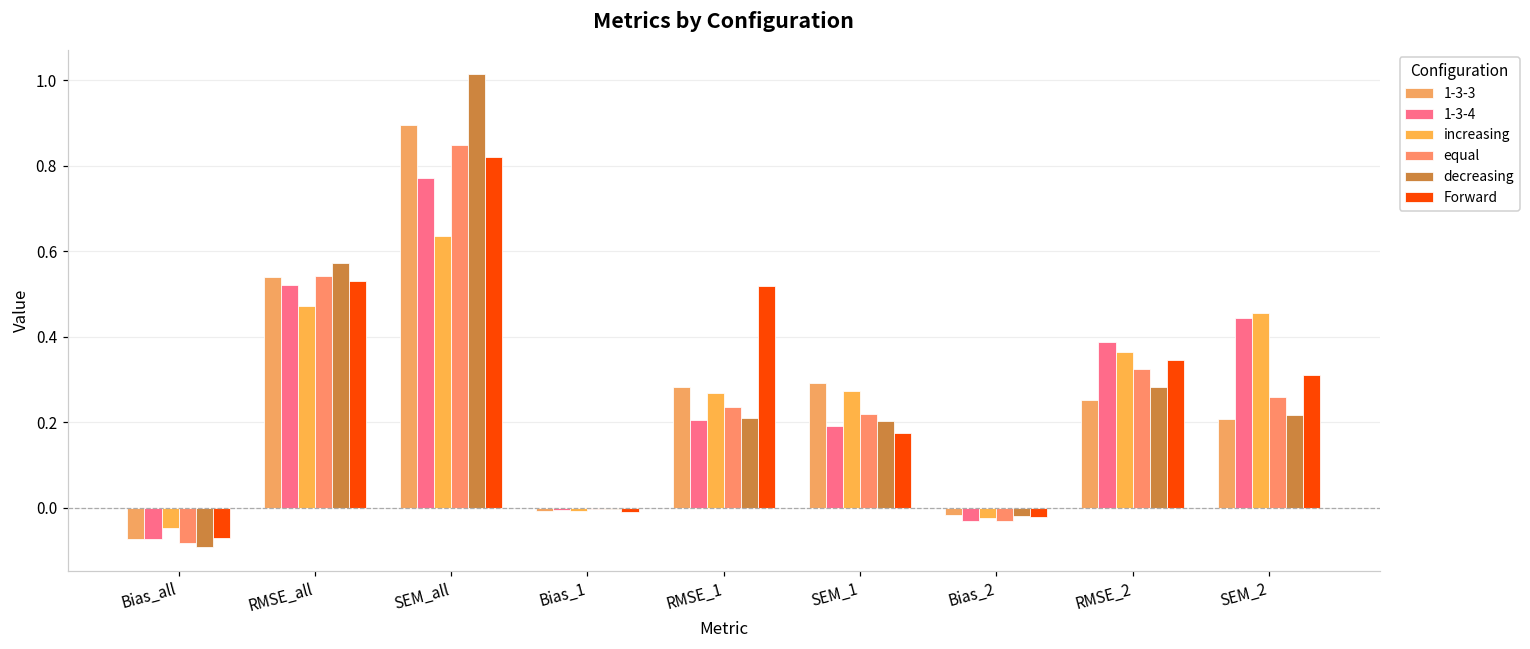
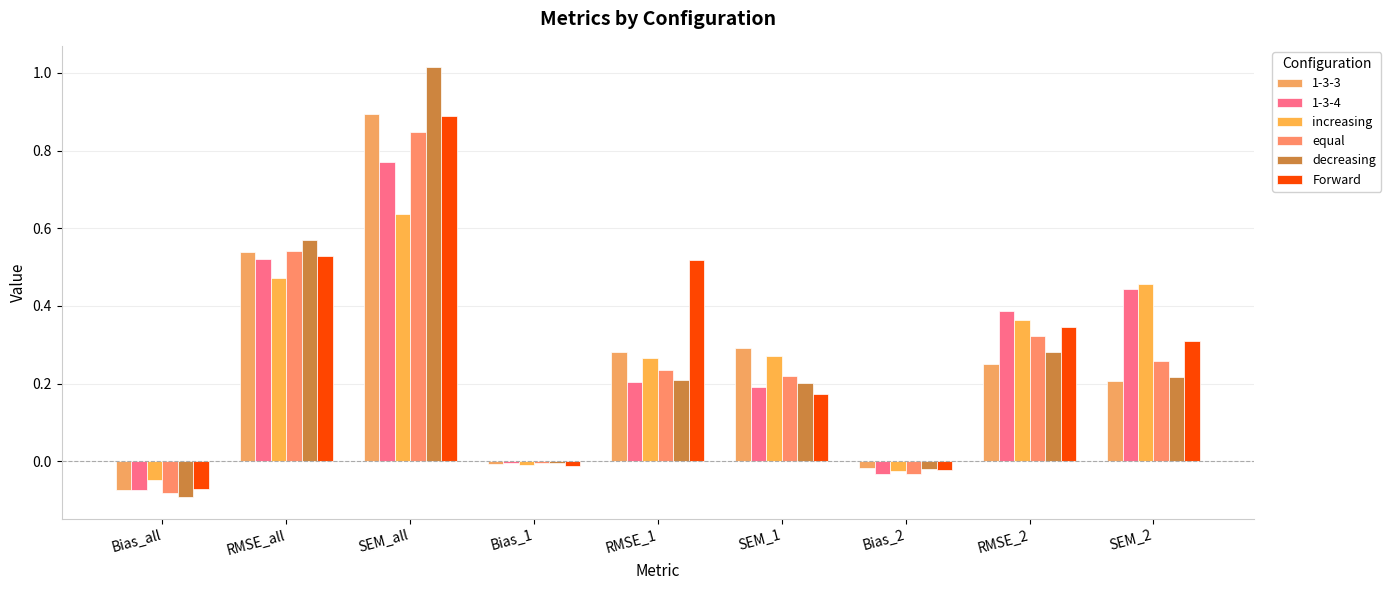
Forward, SEM_all: 0.82 -> 0.89
